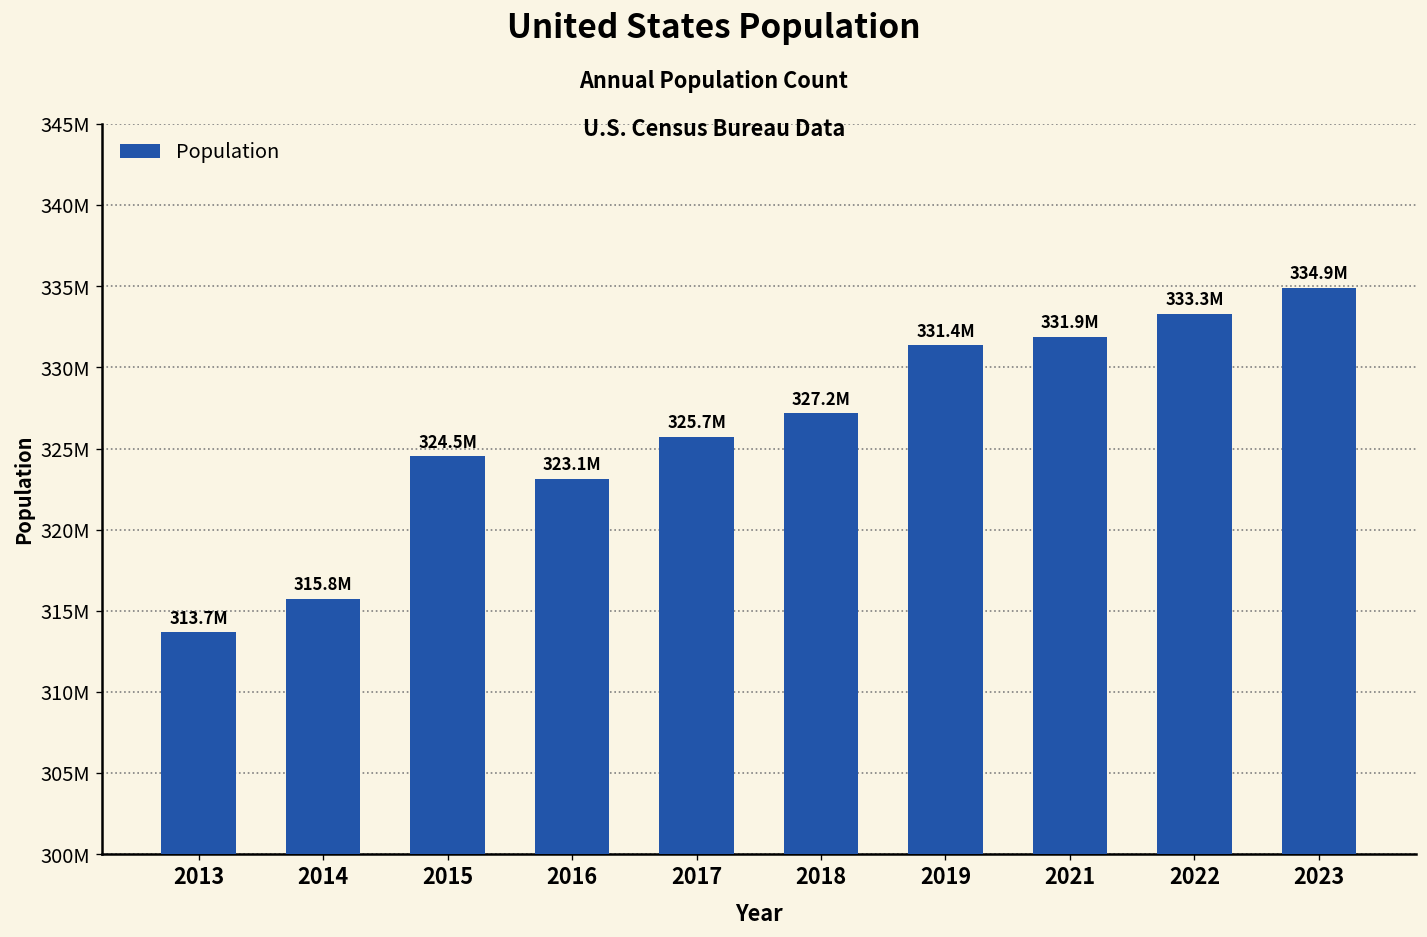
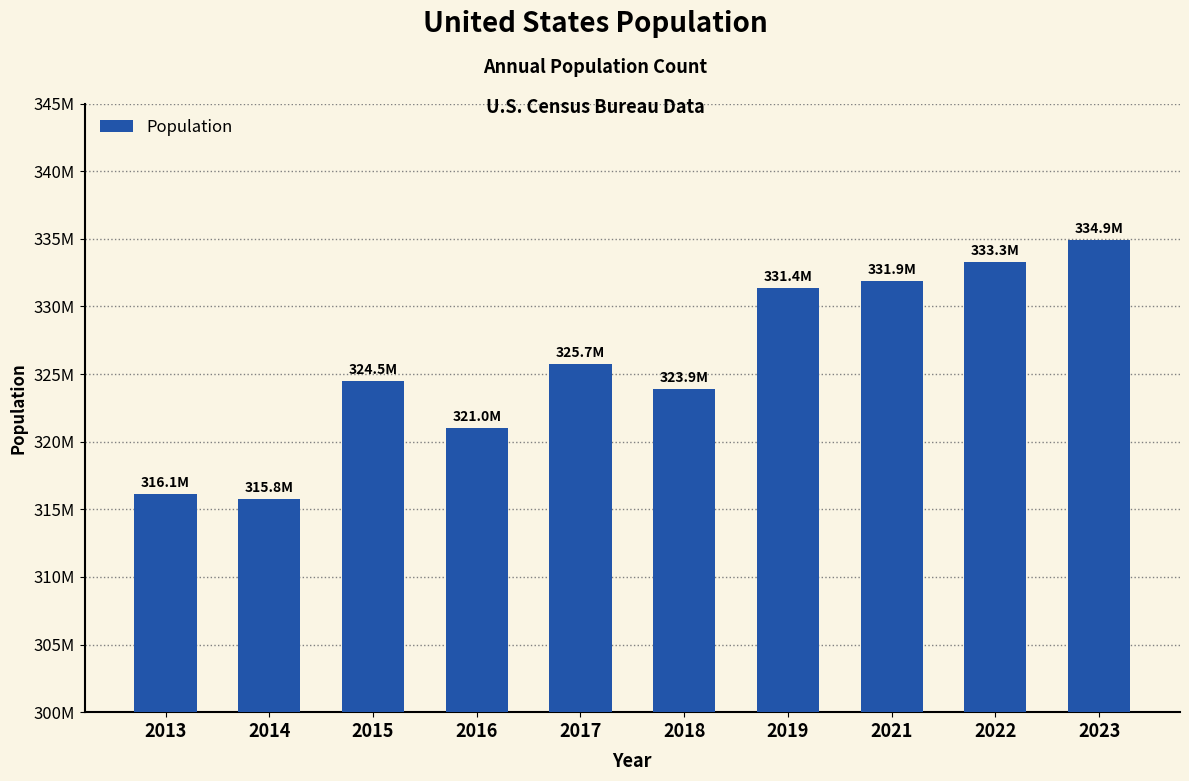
2013: 313.7M -> 316.1M
2016: 323.1M -> 321.0M
2018: 327.2M -> 323.9M
